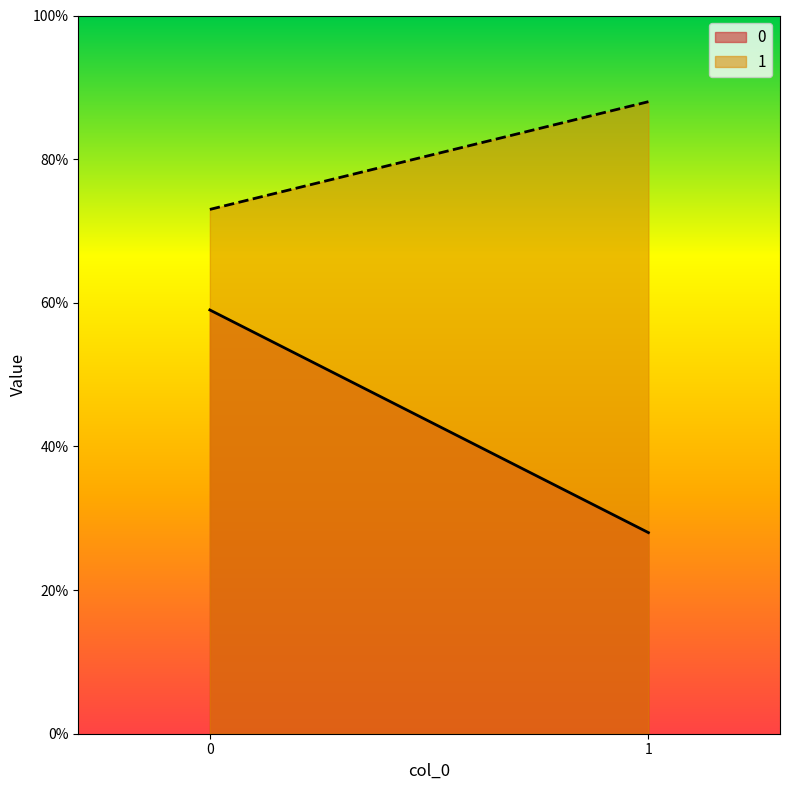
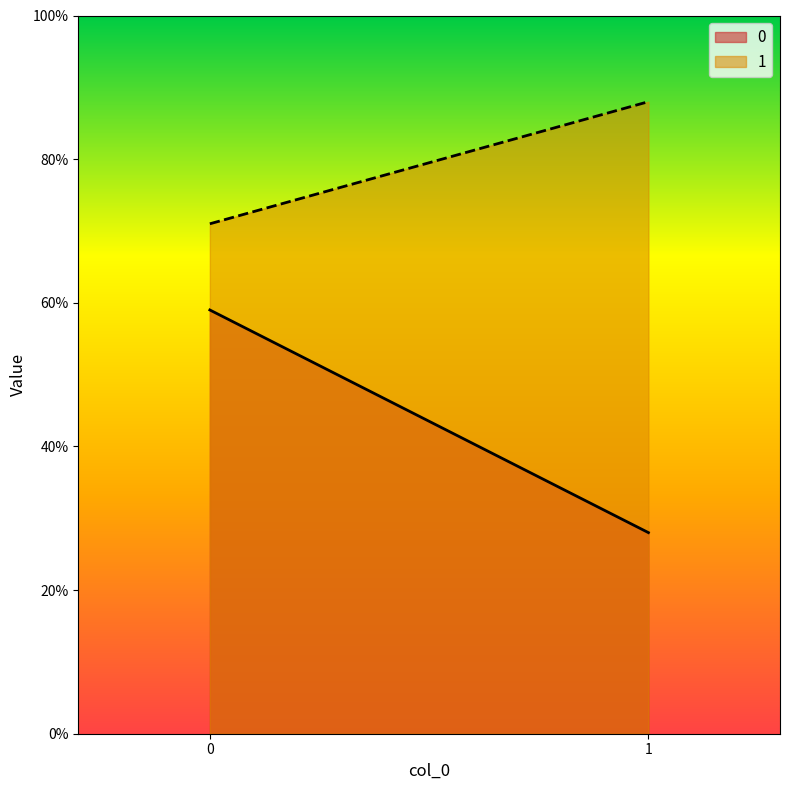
1, 0: 73% -> 71%
